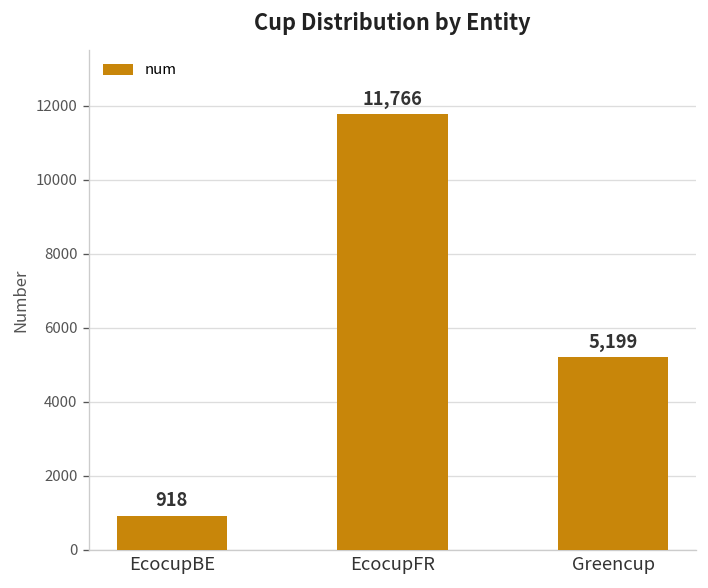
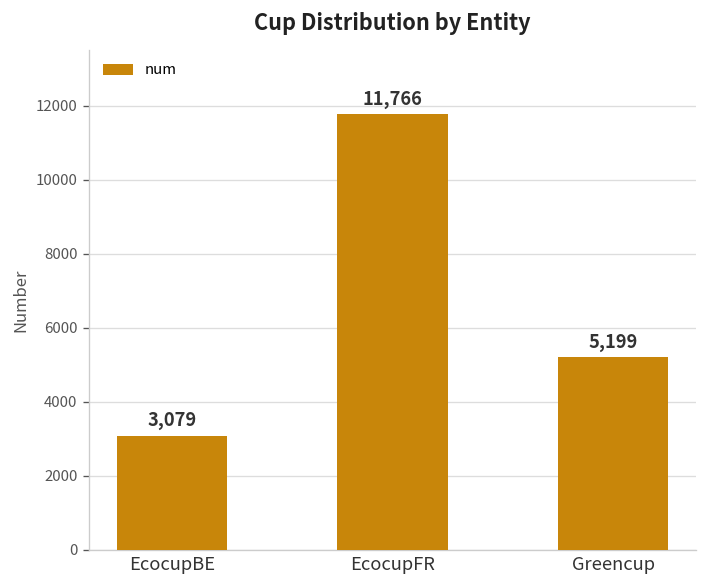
EcocupBE: 918 -> 3,079
